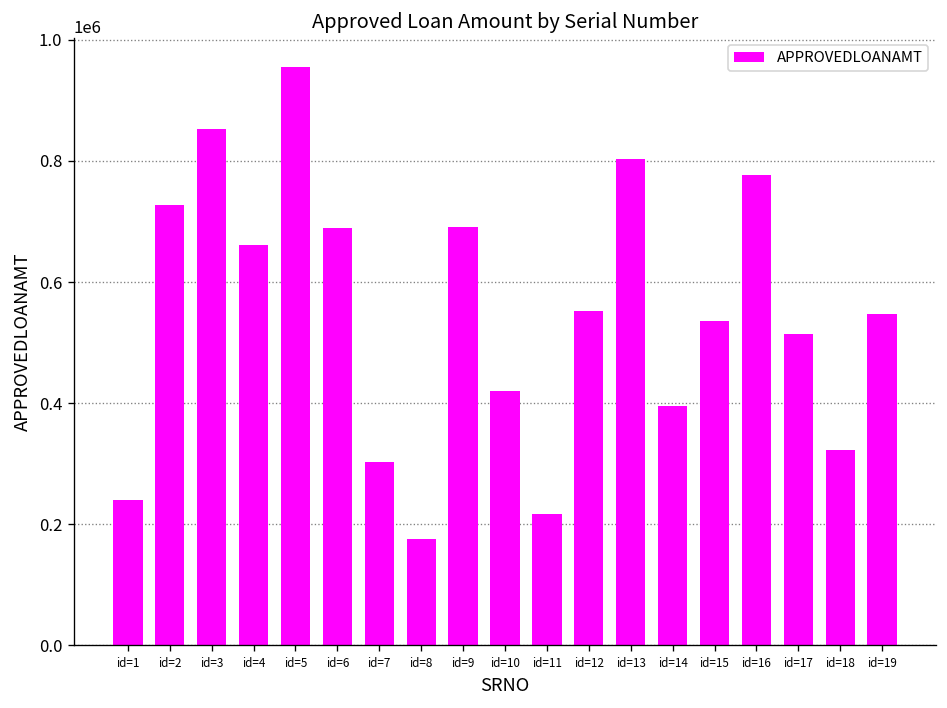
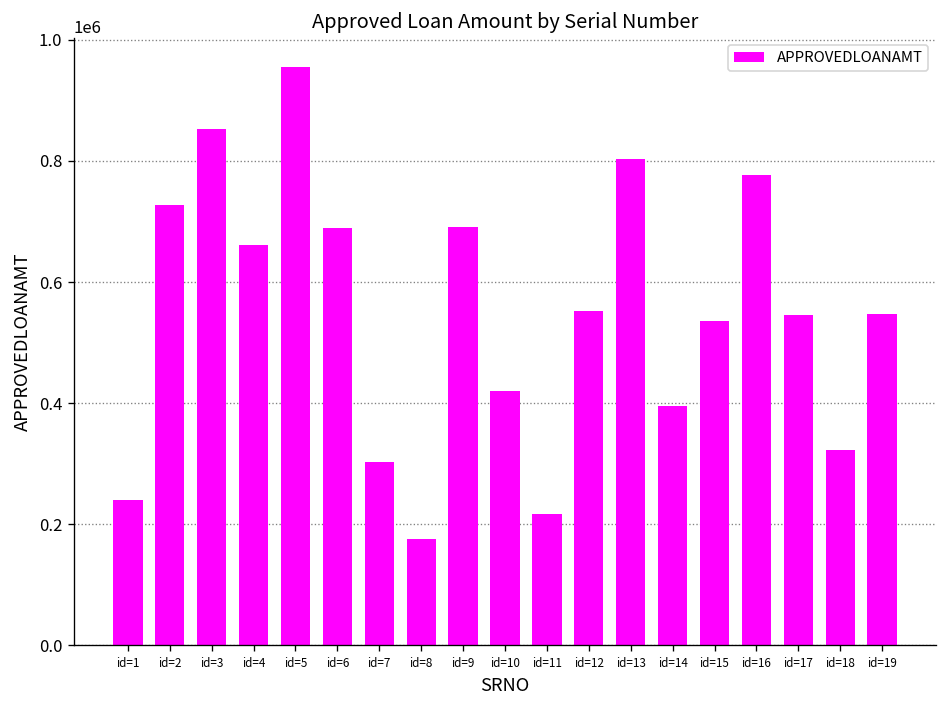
id=17: 510000 -> 550000
